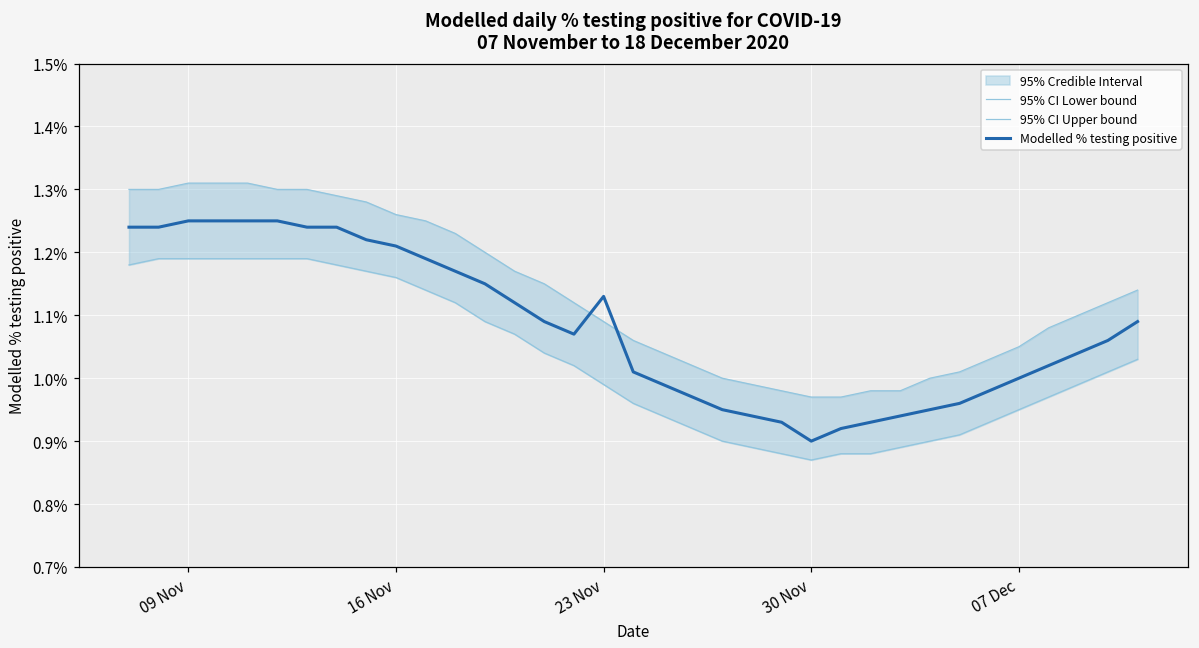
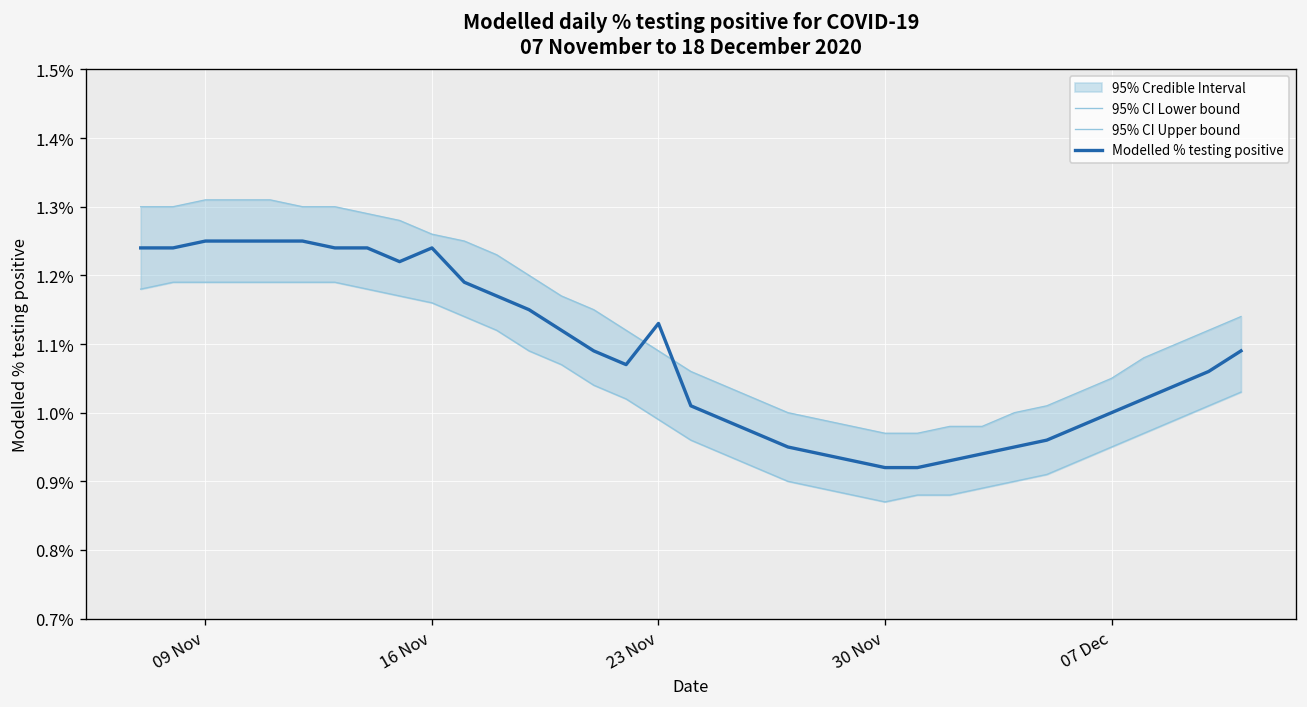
Modelled % testing positive, 16 Nov: 1.21% -> 1.24%
Modelled % testing positive, 30 Nov: 0.90% -> 0.92%
